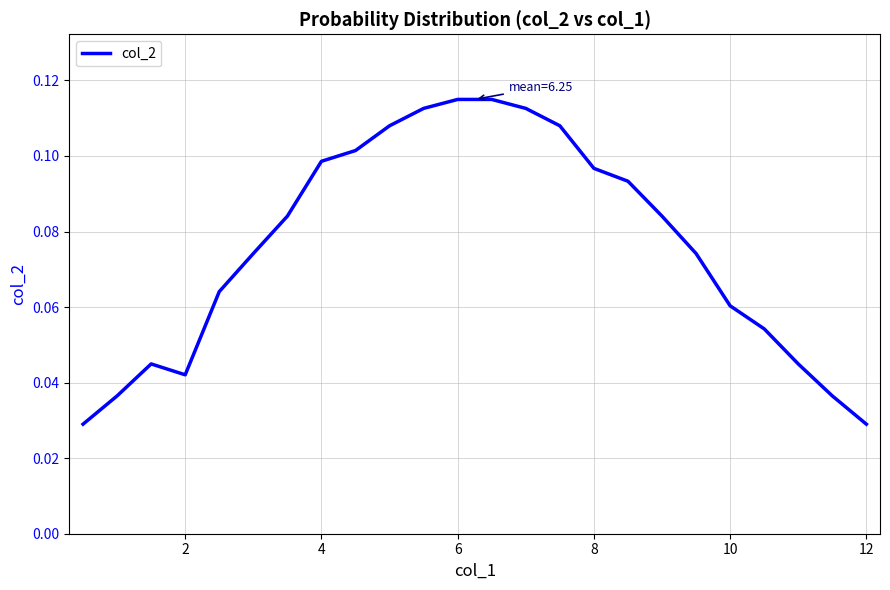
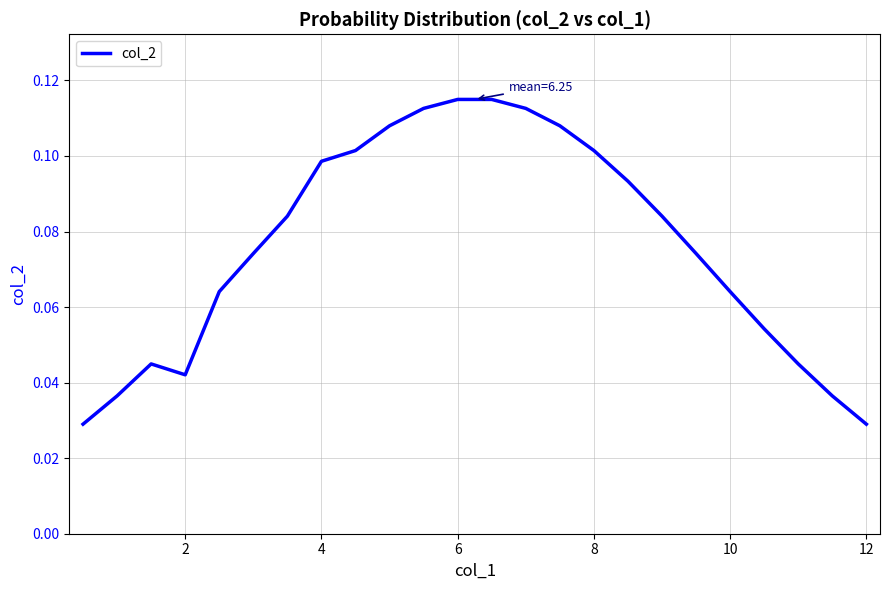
8: 0.097 -> 0.101
10: 0.060 -> 0.064
